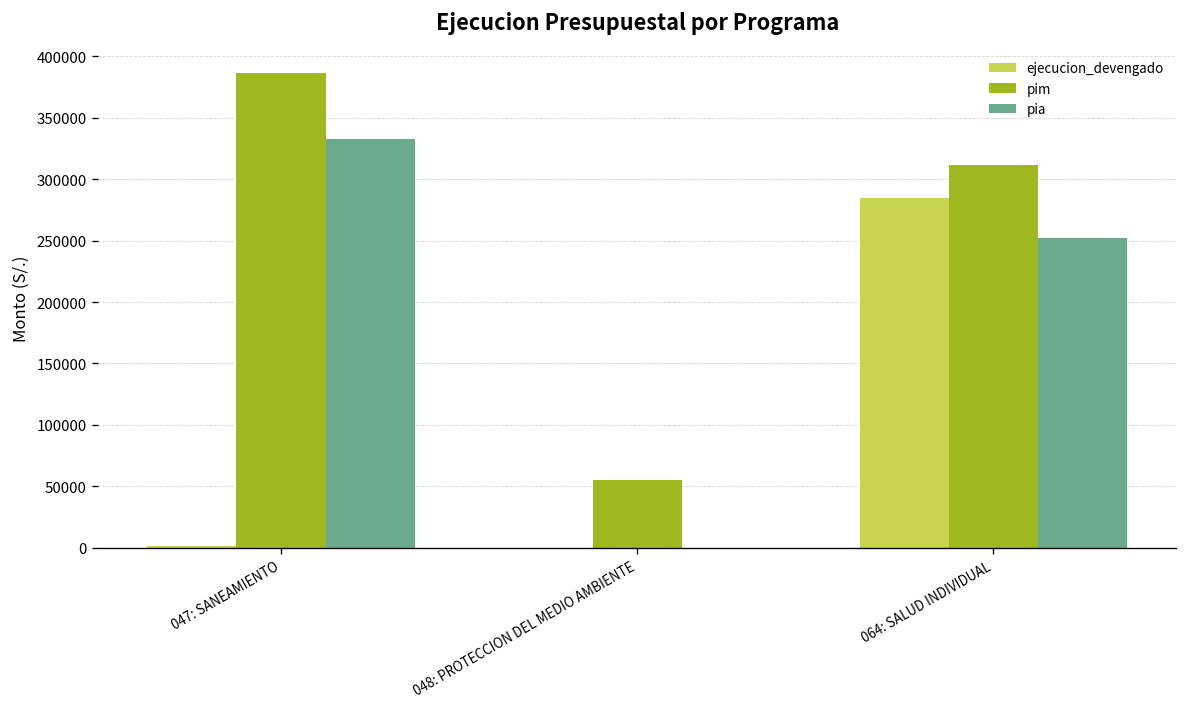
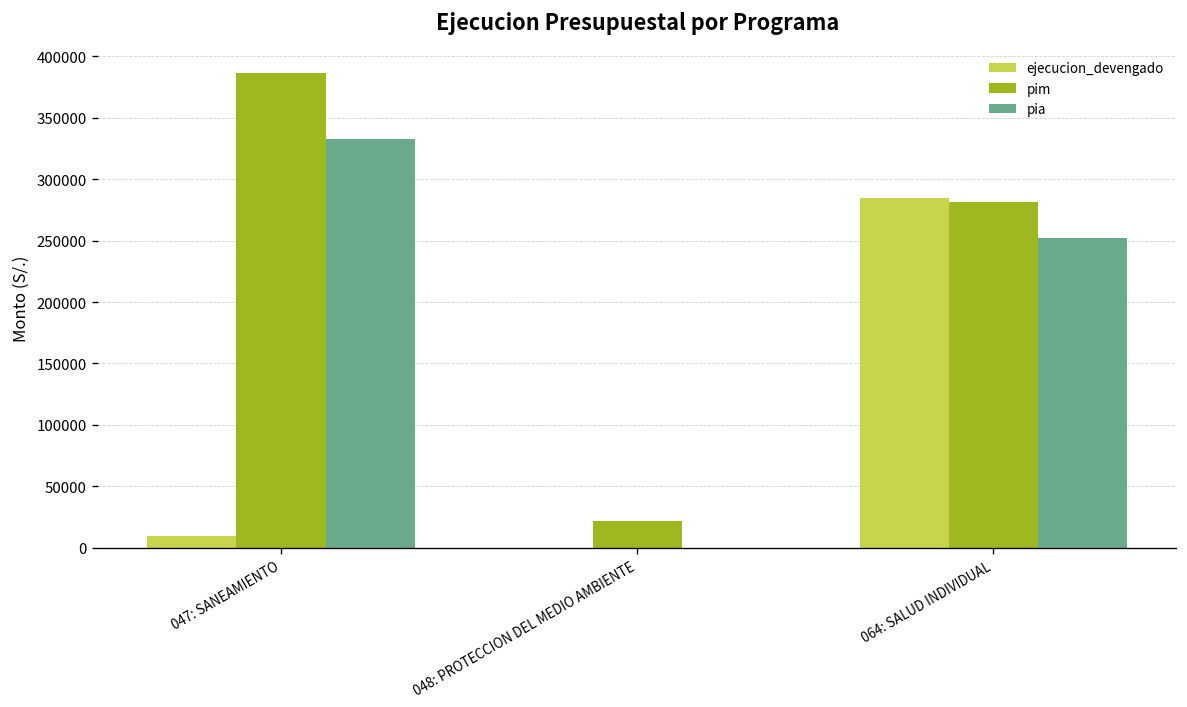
ejecucion_devengado, 047: SANEAMIENTO: 2000 -> 9000
pim, 048: PROTECCION DEL MEDIO AMBIENTE: 55000 -> 22000
pim, 064: SALUD INDIVIDUAL: 312000 -> 281000
